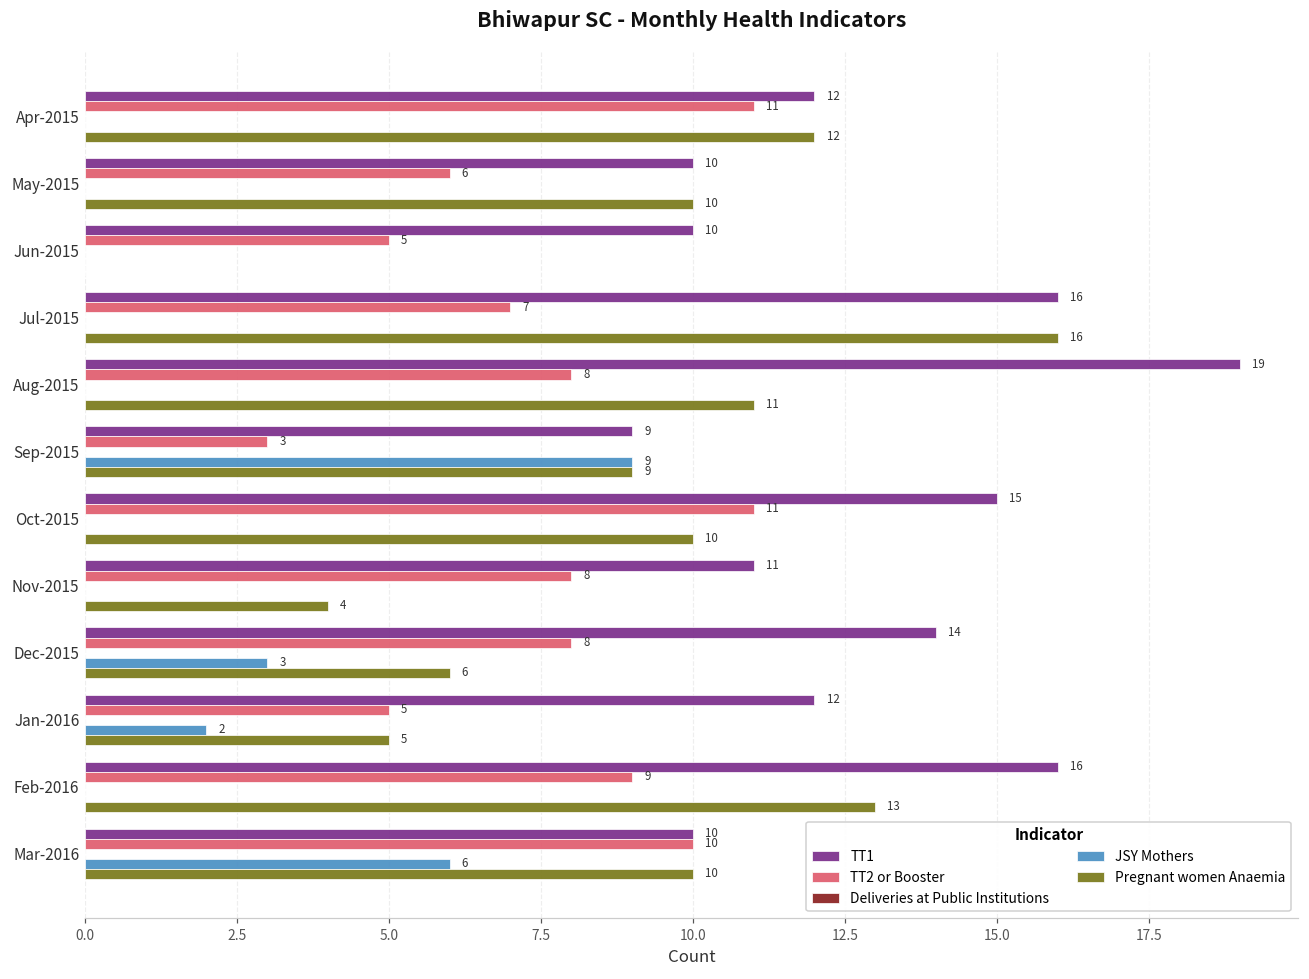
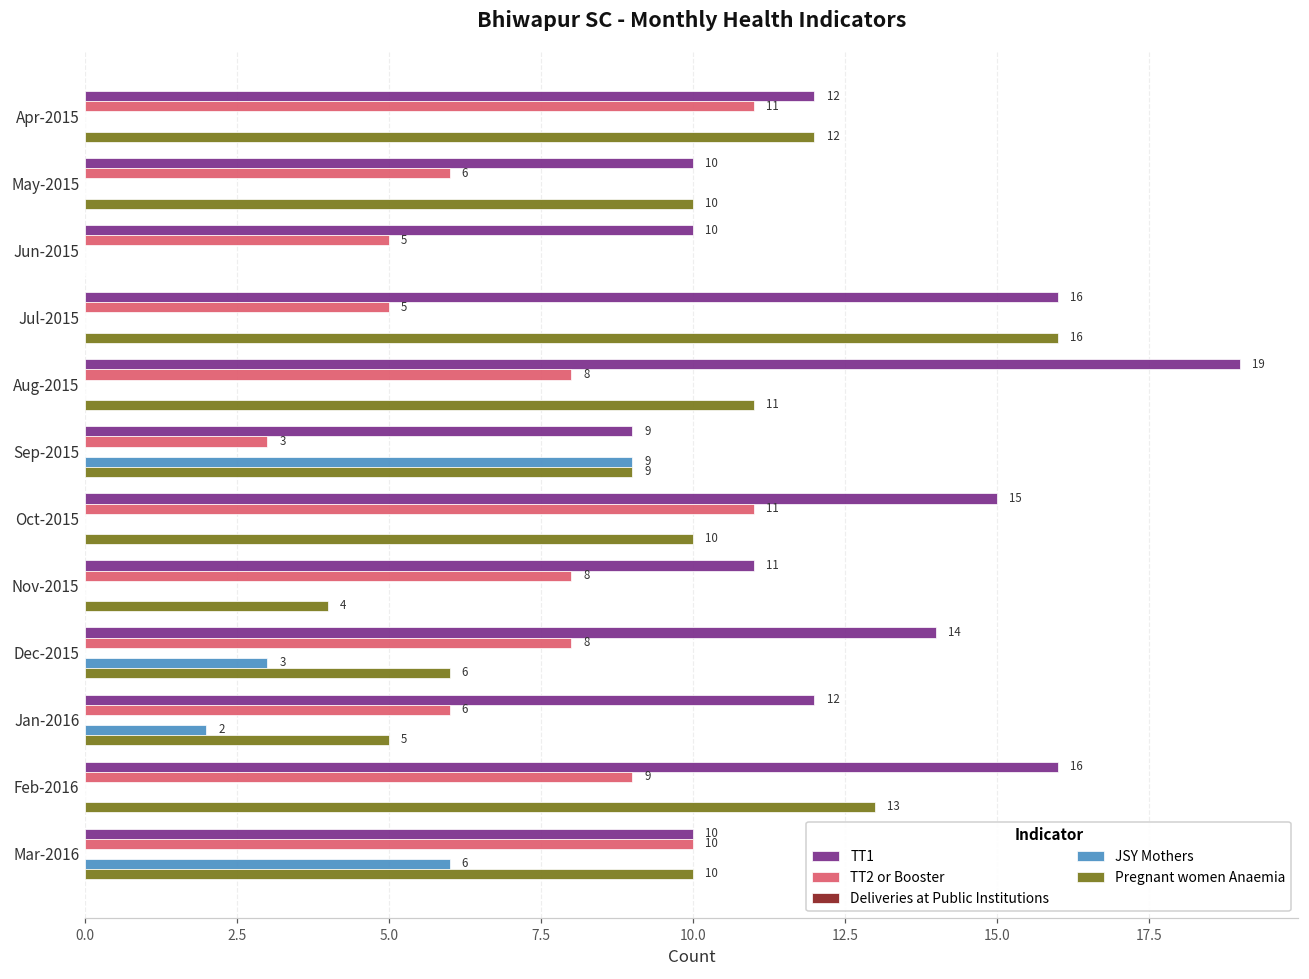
TT2 or Booster, Jul-2015: 7 -> 5
TT2 or Booster, Jan-2016: 5 -> 6
